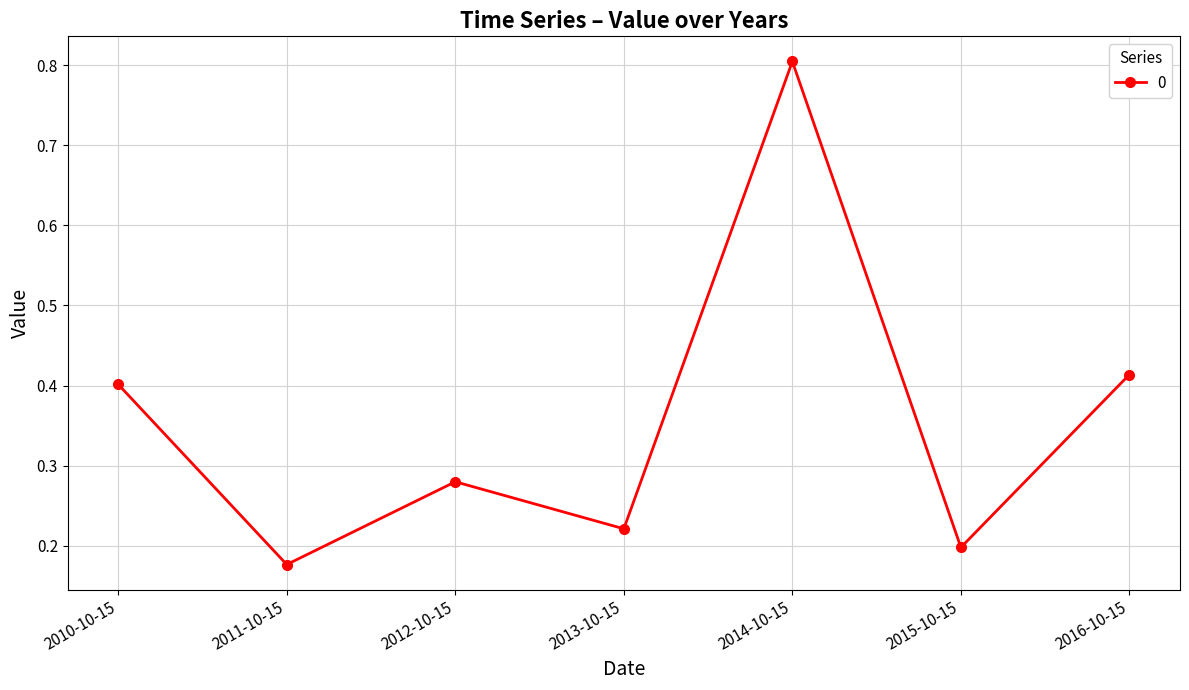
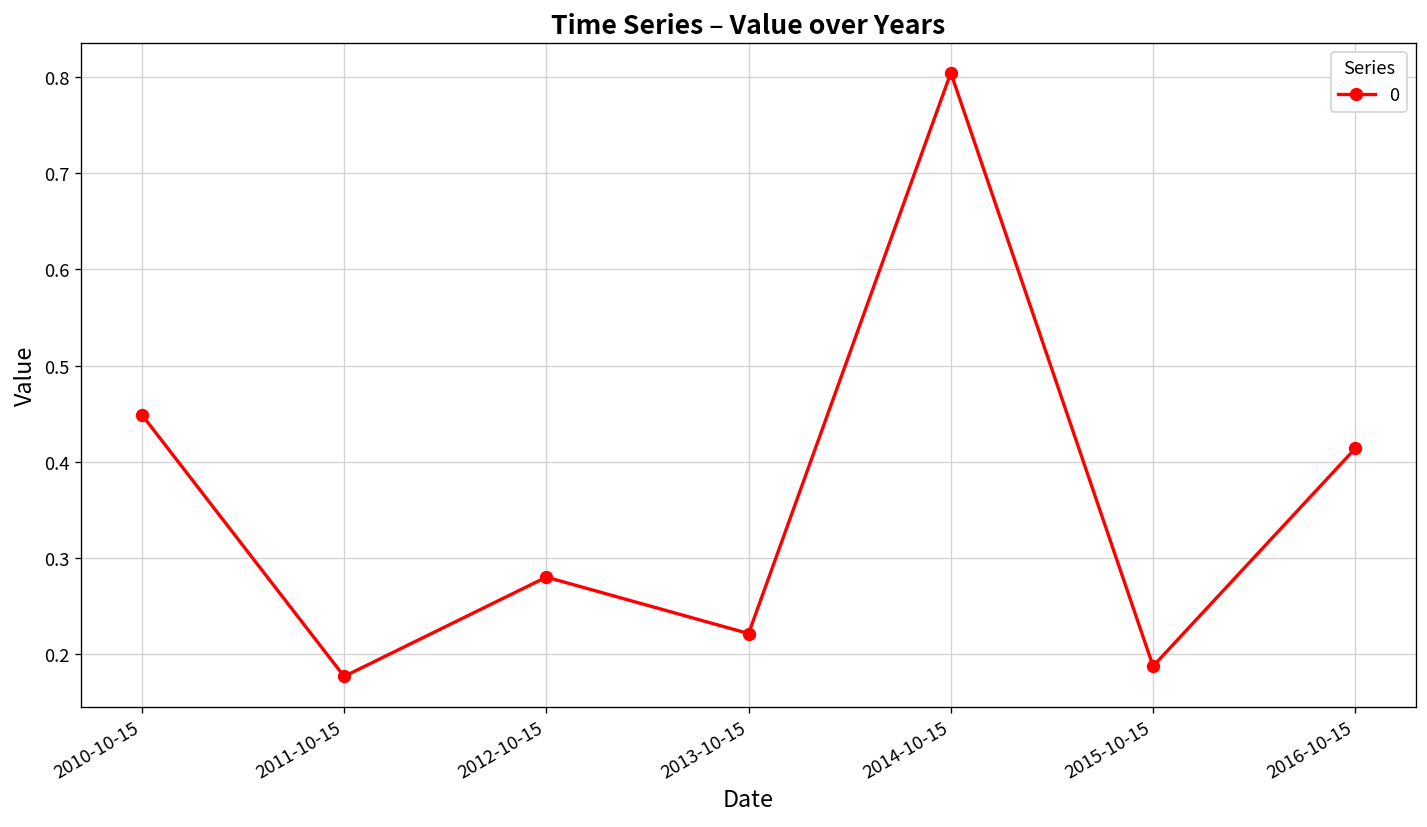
2010-10-15: 0.40 -> 0.45
2015-10-15: 0.20 -> 0.19
